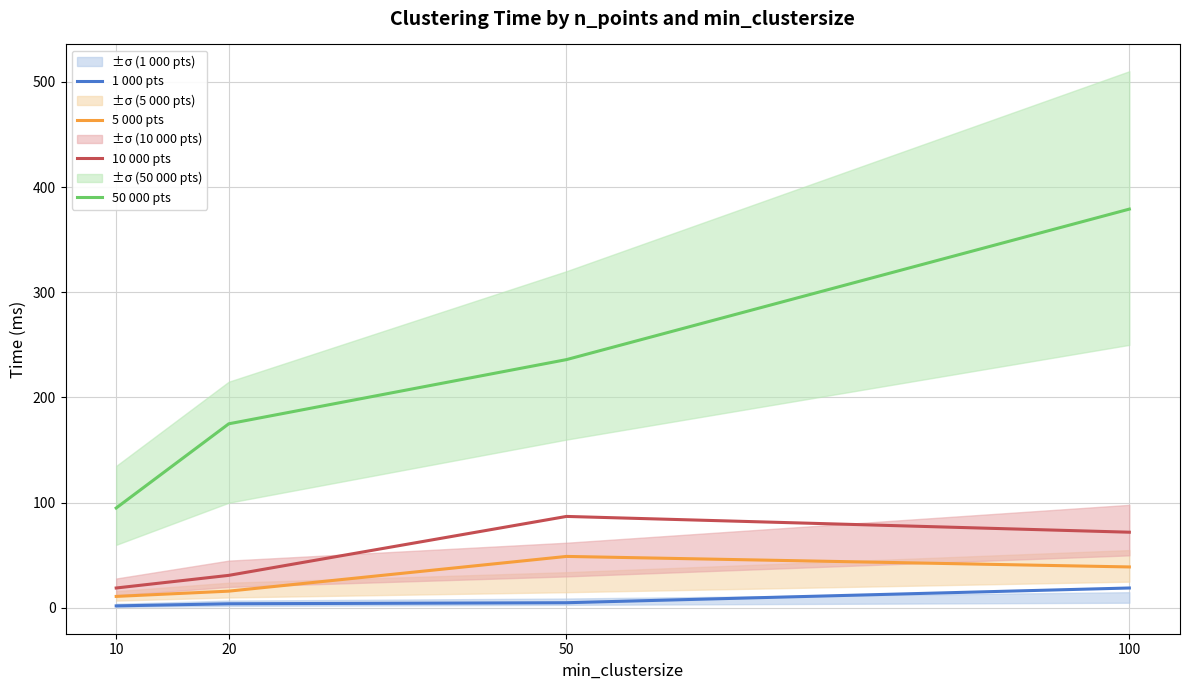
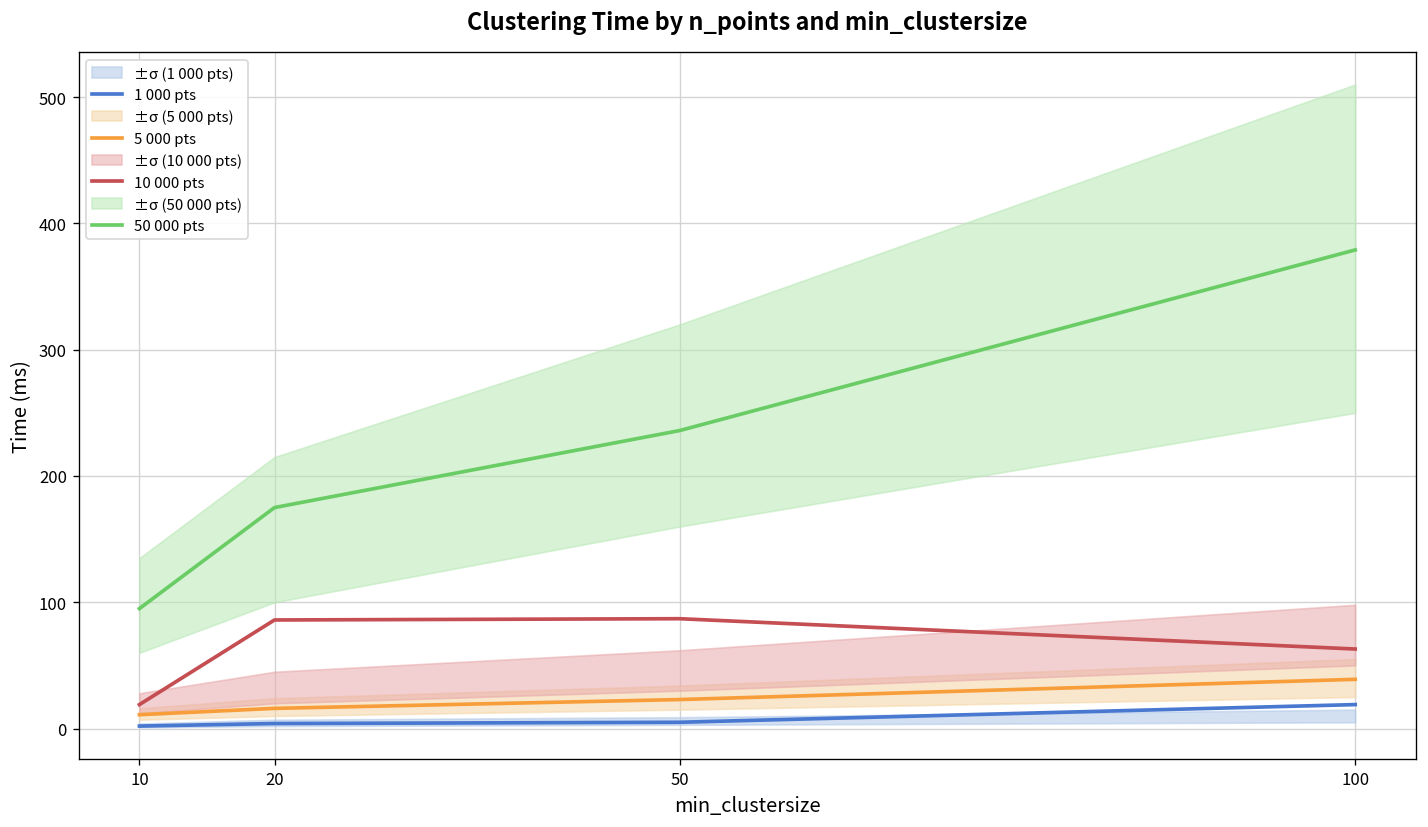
10 000 pts, 20: 31 -> 86
5 000 pts, 50: 49 -> 23
10 000 pts, 100: 72 -> 63
